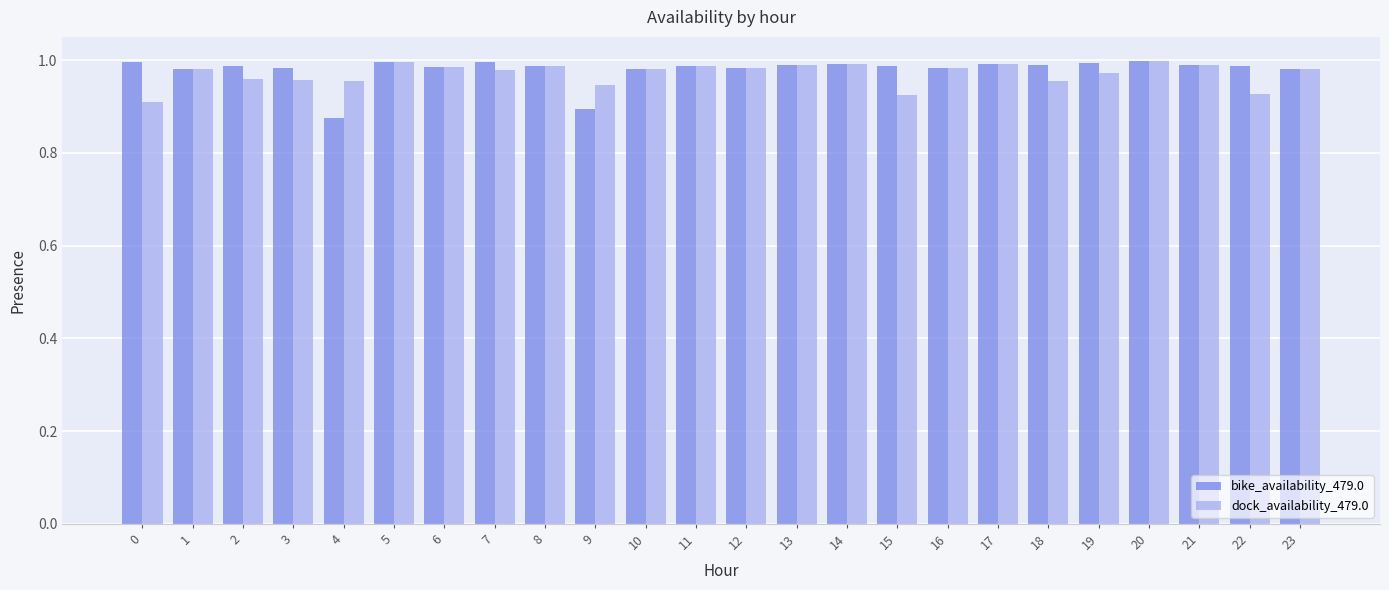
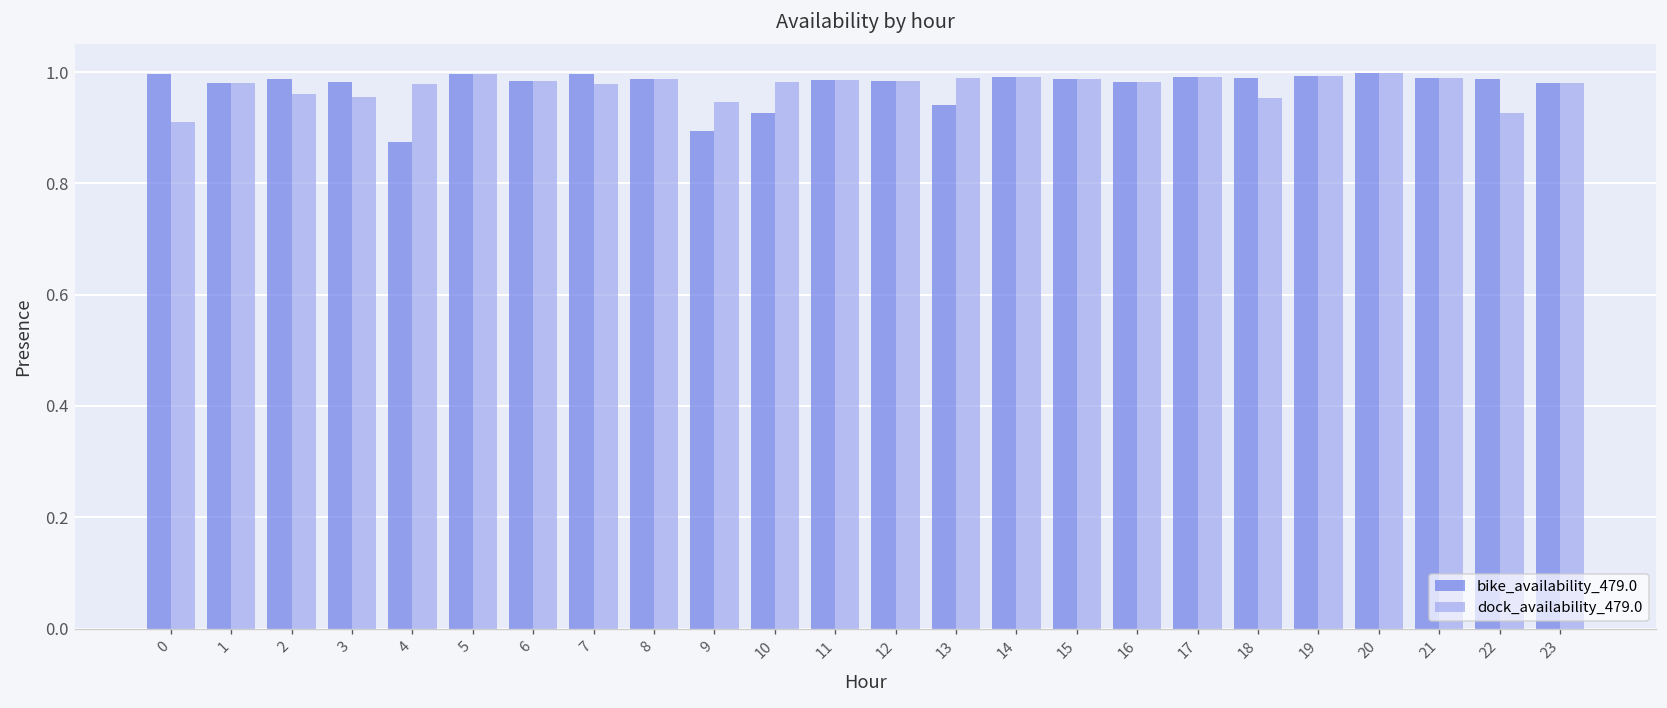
dock_availability_479.0, 4: 0.95 -> 0.98
bike_availability_479.0, 10: 0.98 -> 0.93
bike_availability_479.0, 13: 0.99 -> 0.94
dock_availability_479.0, 15: 0.92 -> 0.99
dock_availability_479.0, 19: 0.97 -> 0.99
